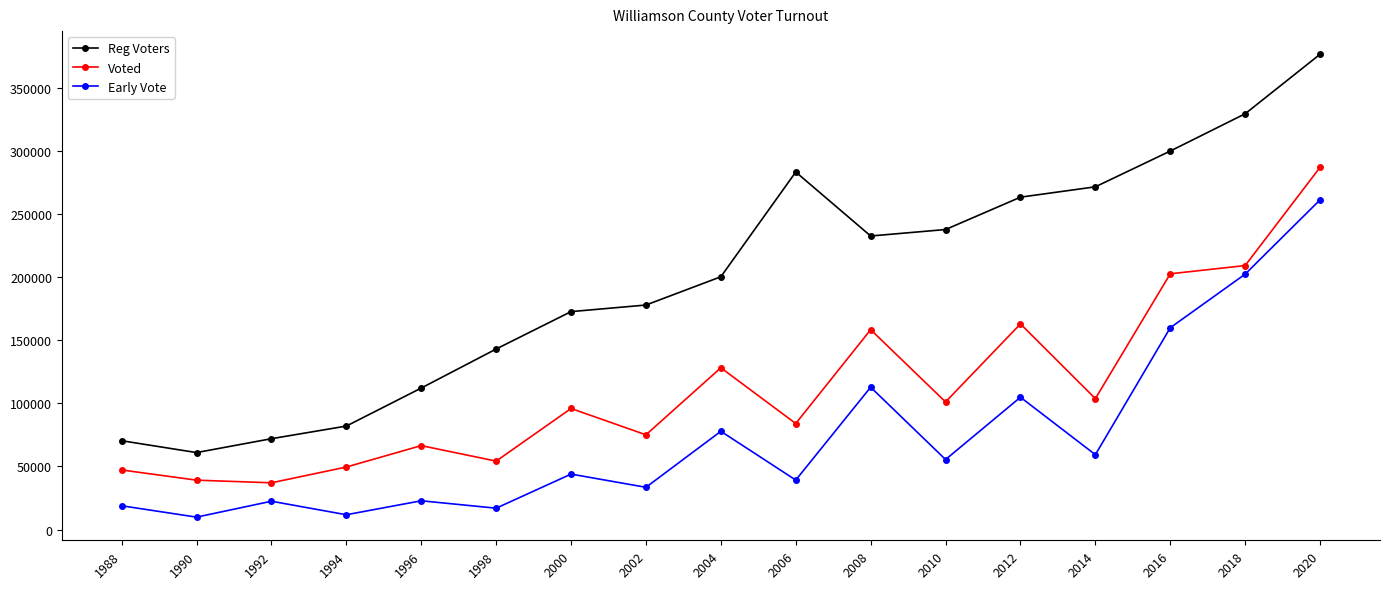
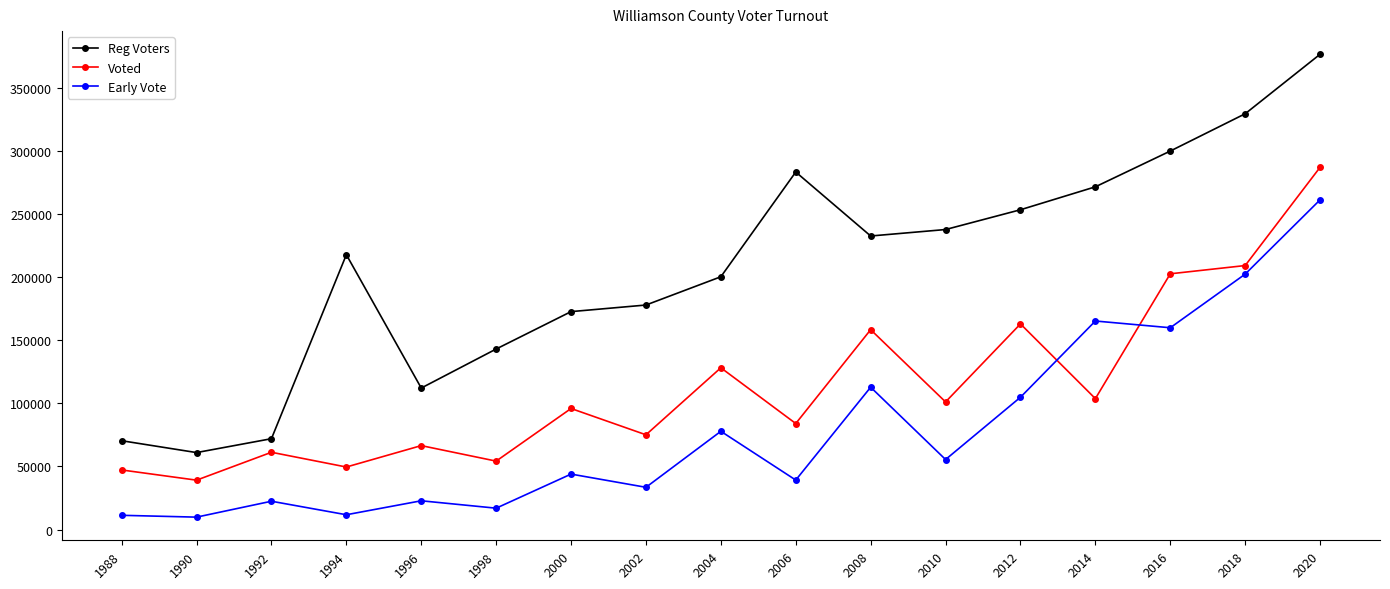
Early Vote, 1988: 19000 -> 11000
Voted, 1992: 37000 -> 61000
Reg Voters, 1994: 82000 -> 218000
Reg Voters, 2012: 263000 -> 253000
Early Vote, 2014: 59000 -> 165000
